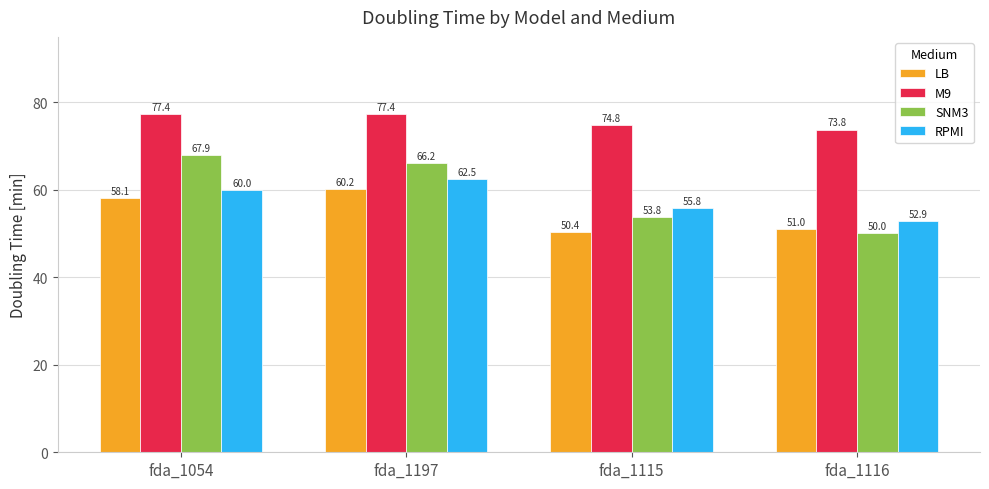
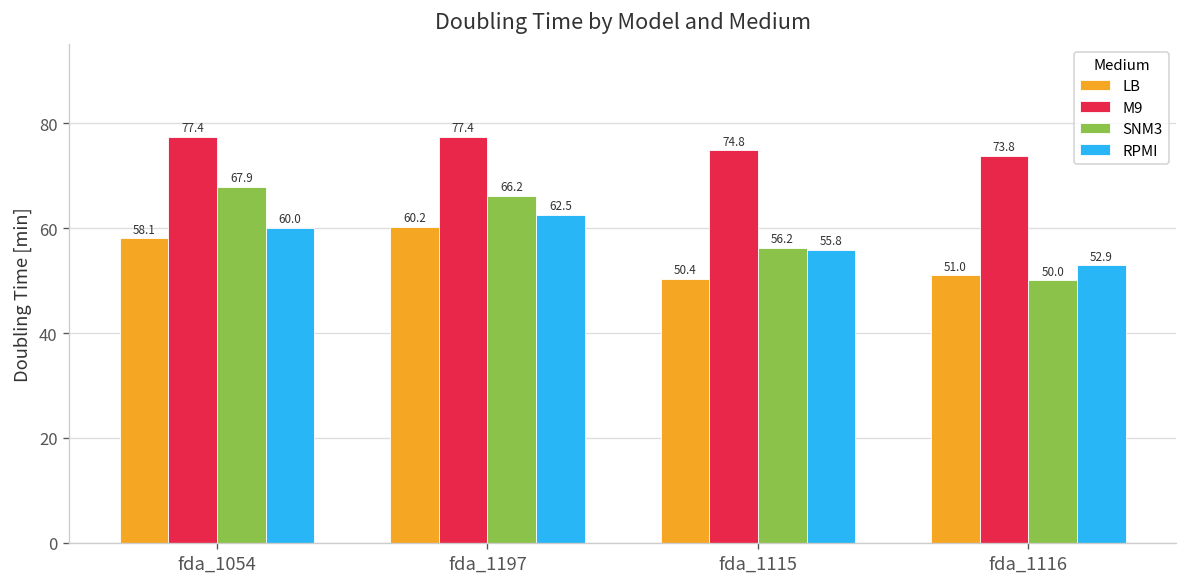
SNM3, fda_1115: 53.8 -> 56.2
